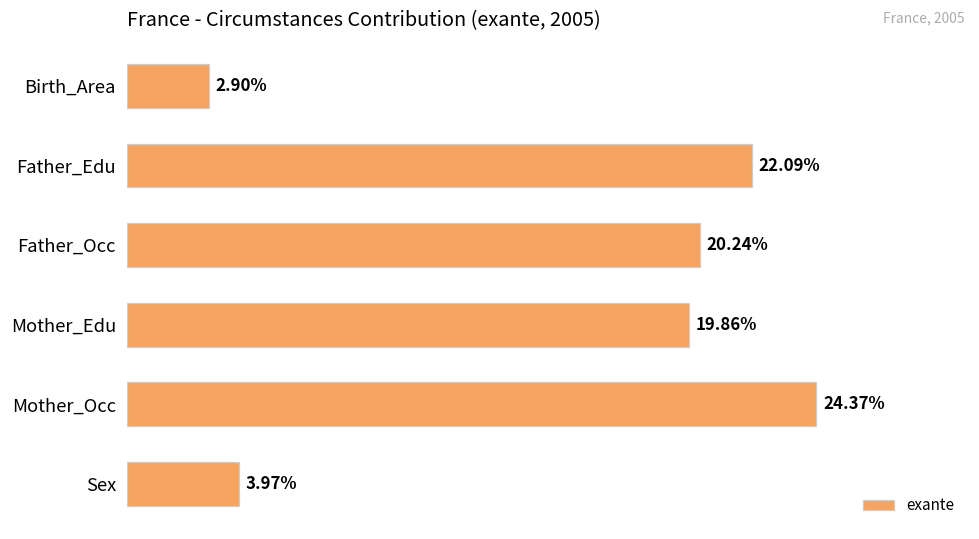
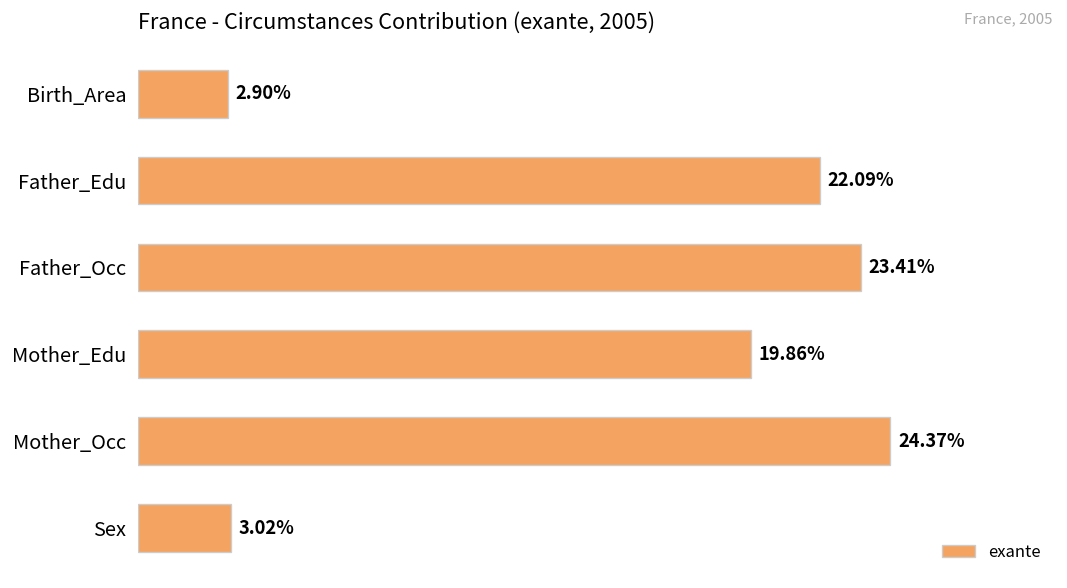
Father_Occ: 20.24% -> 23.41%
Sex: 3.97% -> 3.02%
